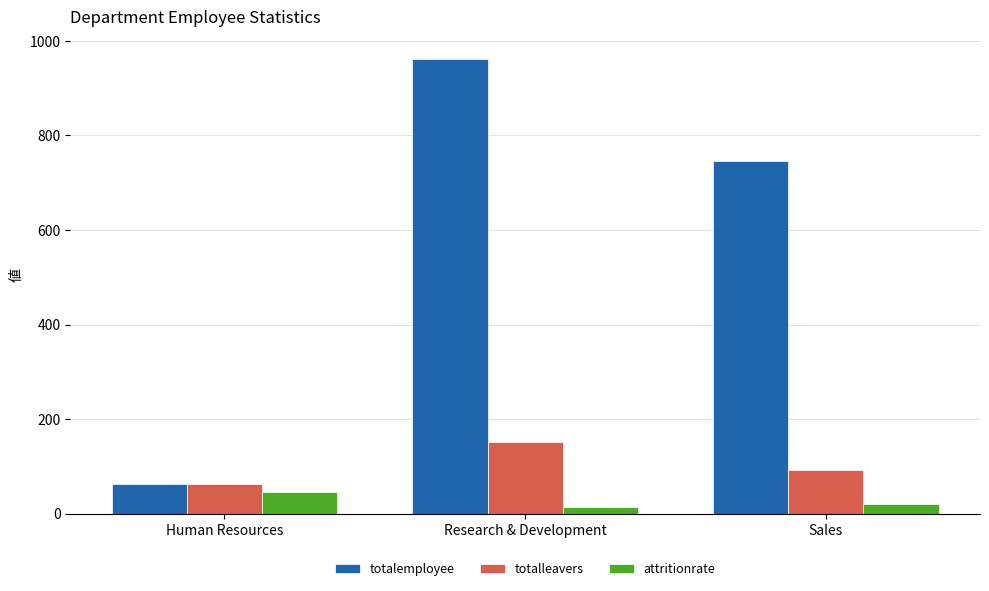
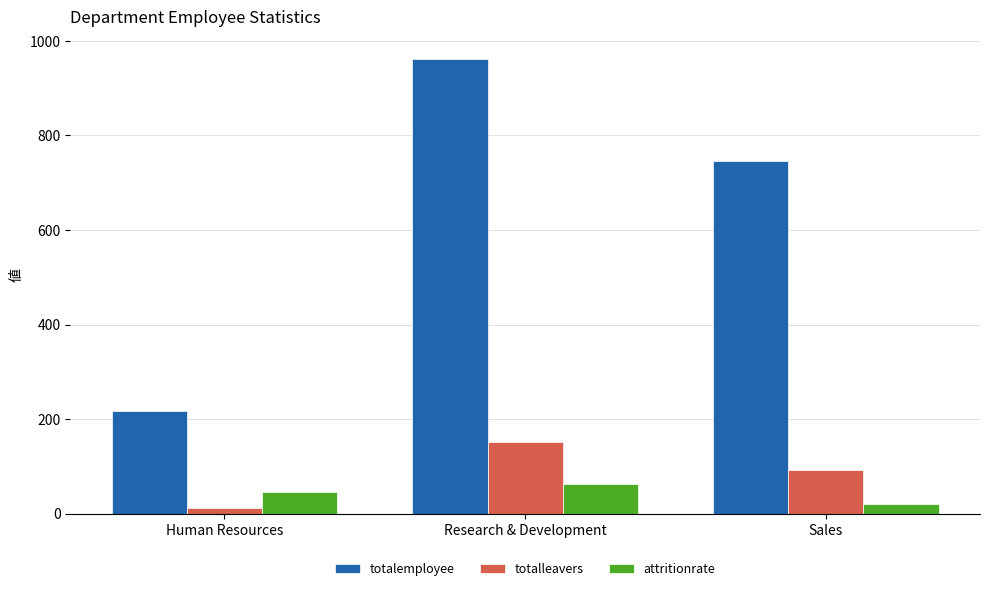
totalemployee, Human Resources: 60 -> 220
totalleavers, Human Resources: 60 -> 10
attritionrate, Research & Development: 10 -> 60
